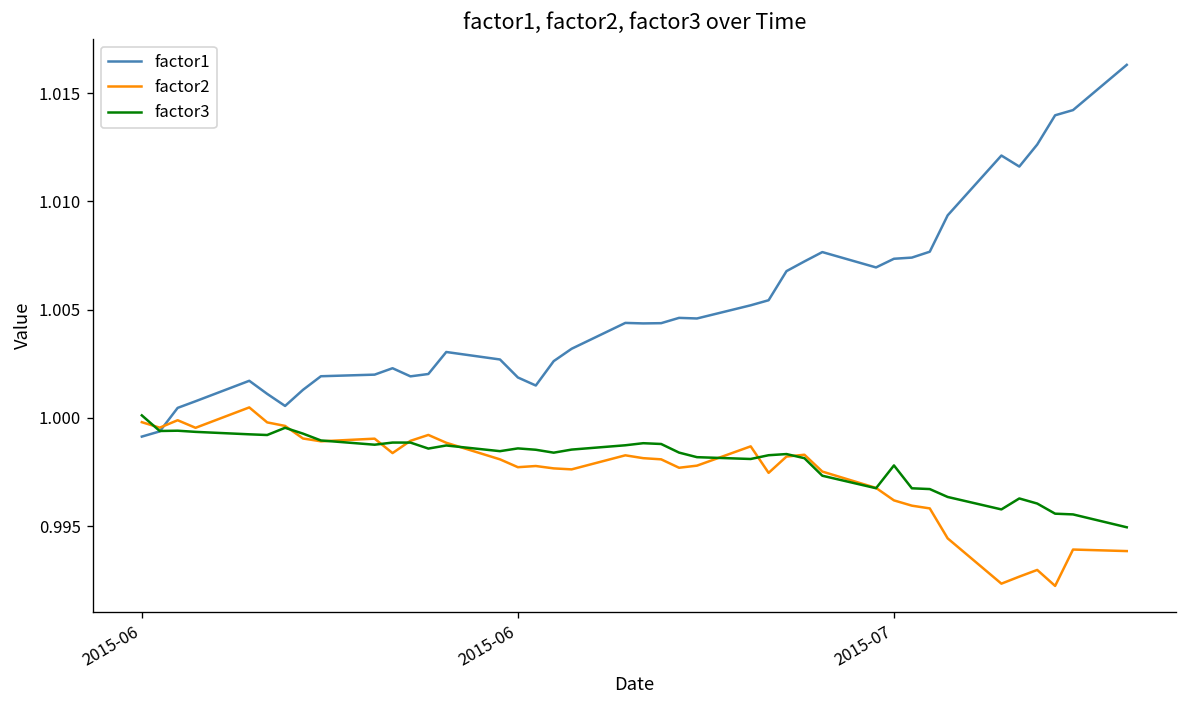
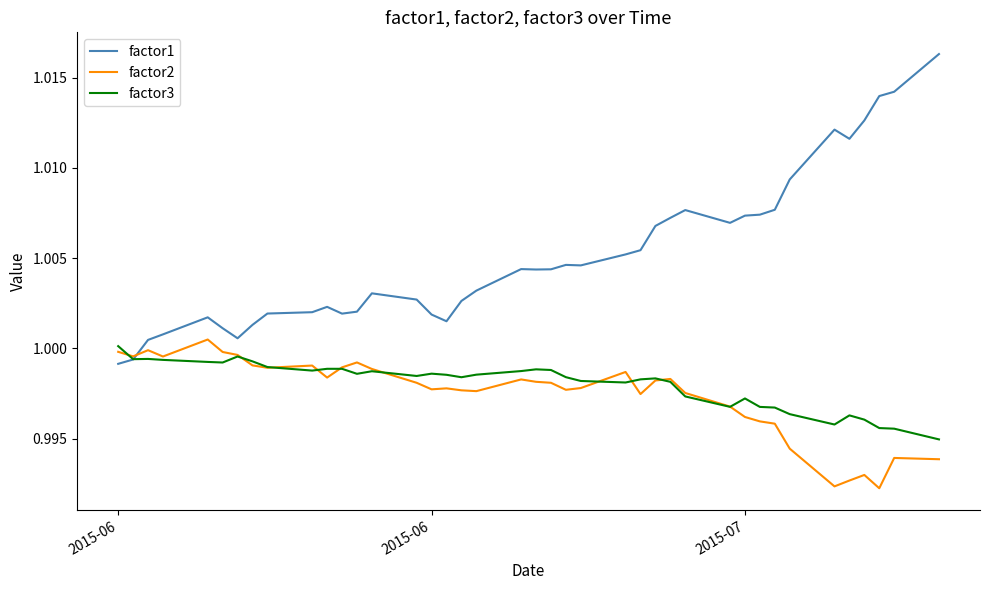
factor3, 2015-07: 0.9978 -> 0.9972
